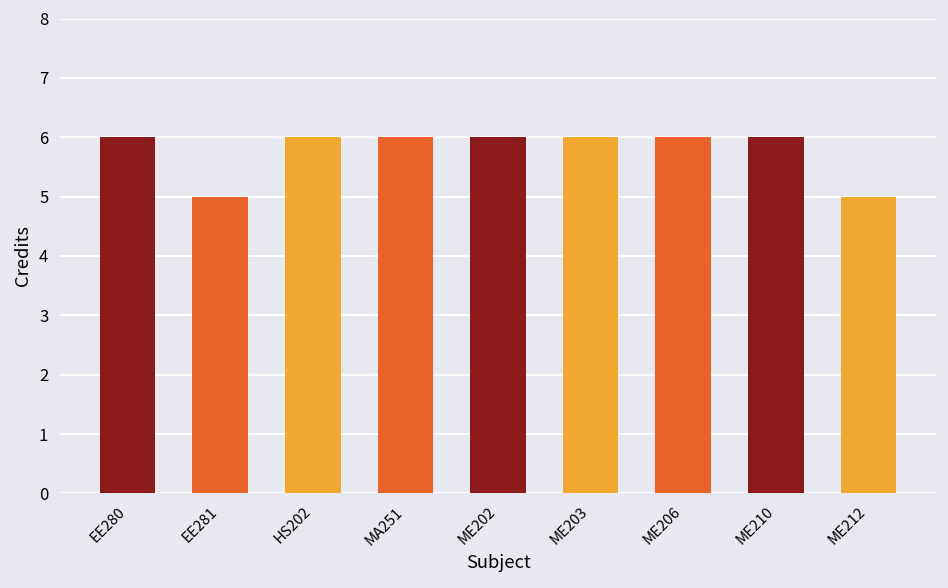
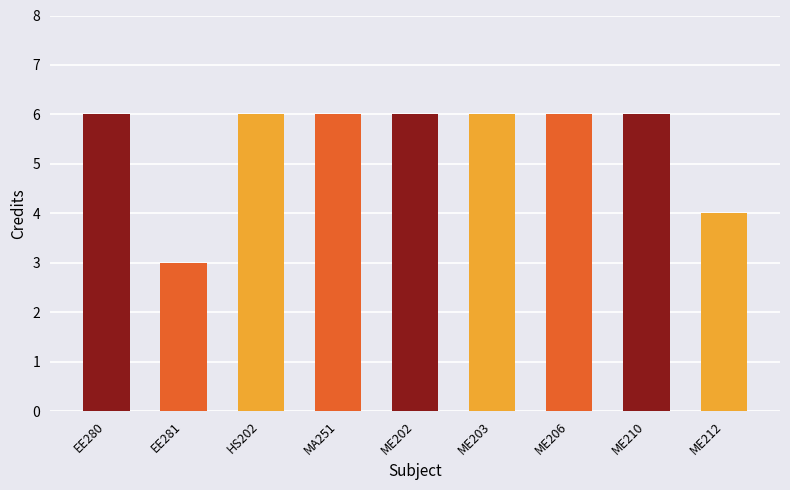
EE281: 5 -> 3
ME212: 5 -> 4
